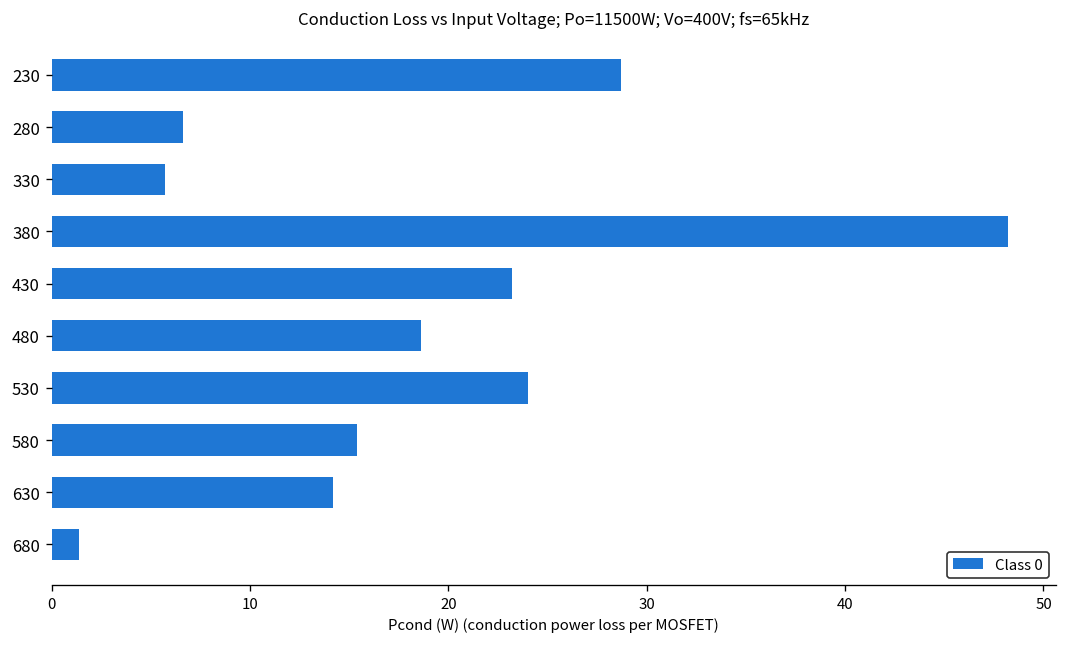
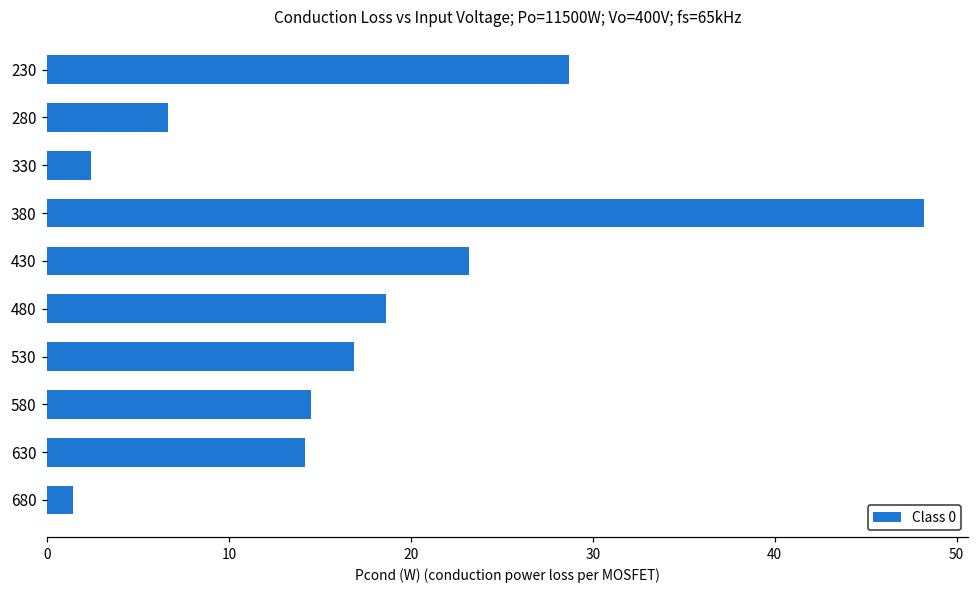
330: 5.7 -> 2.4
530: 24.0 -> 16.8
580: 15.4 -> 14.5
